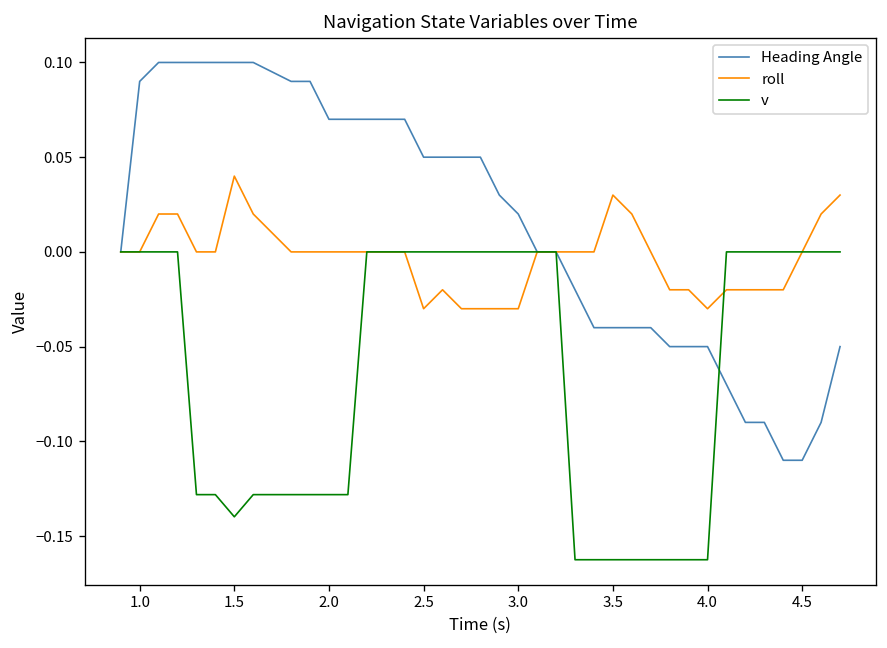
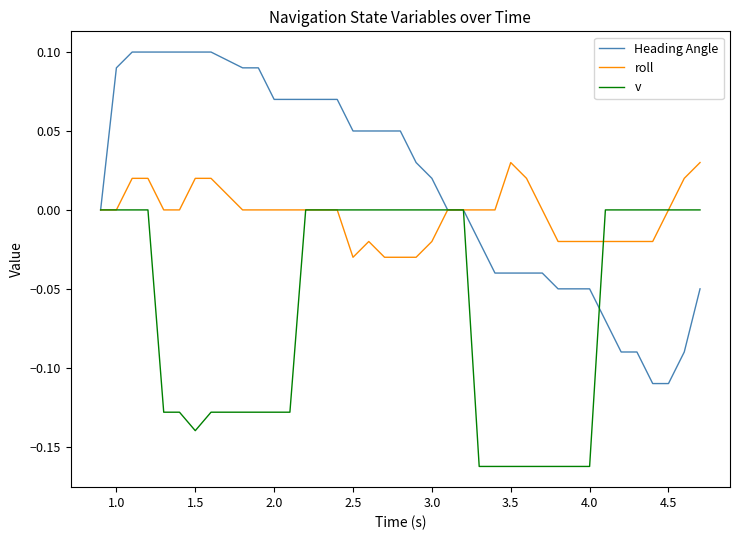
roll, 1.5: 0.04 -> 0.02
roll, 3.0: -0.03 -> -0.02
roll, 4.0: -0.03 -> -0.02
